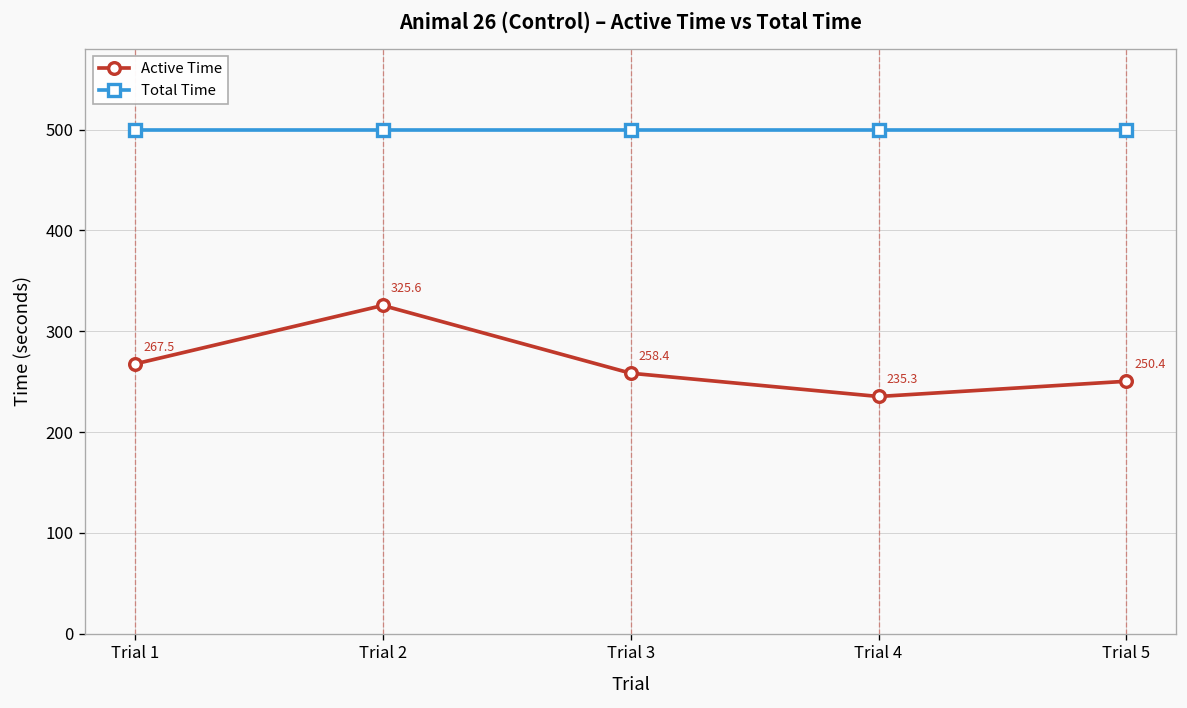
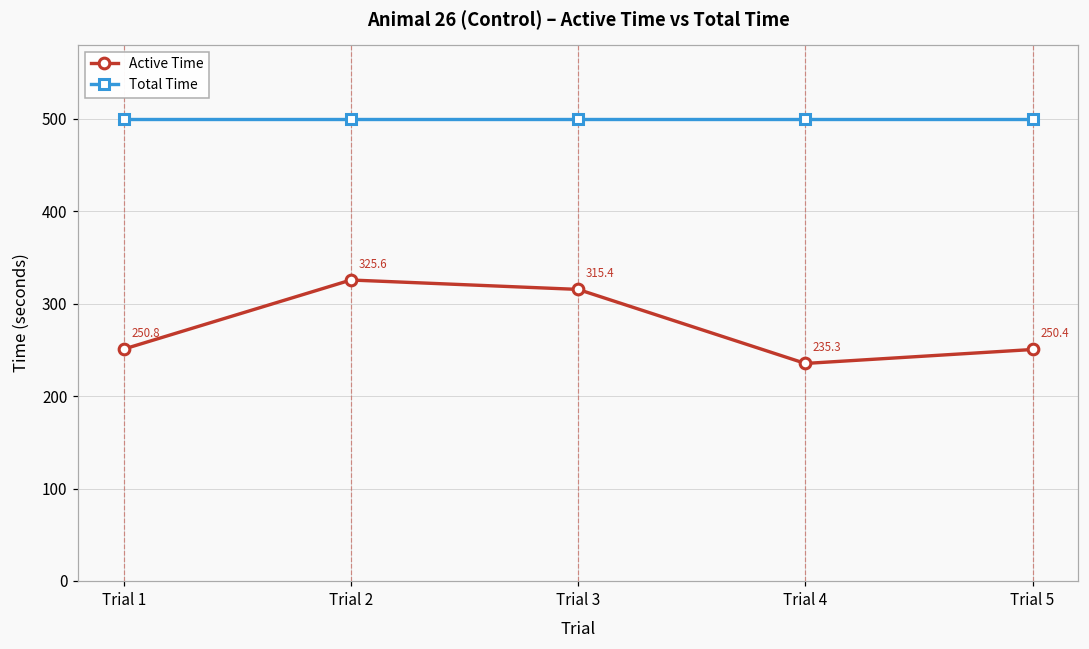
Active Time, Trial 1: 267.5 -> 250.8
Active Time, Trial 3: 258.4 -> 315.4
